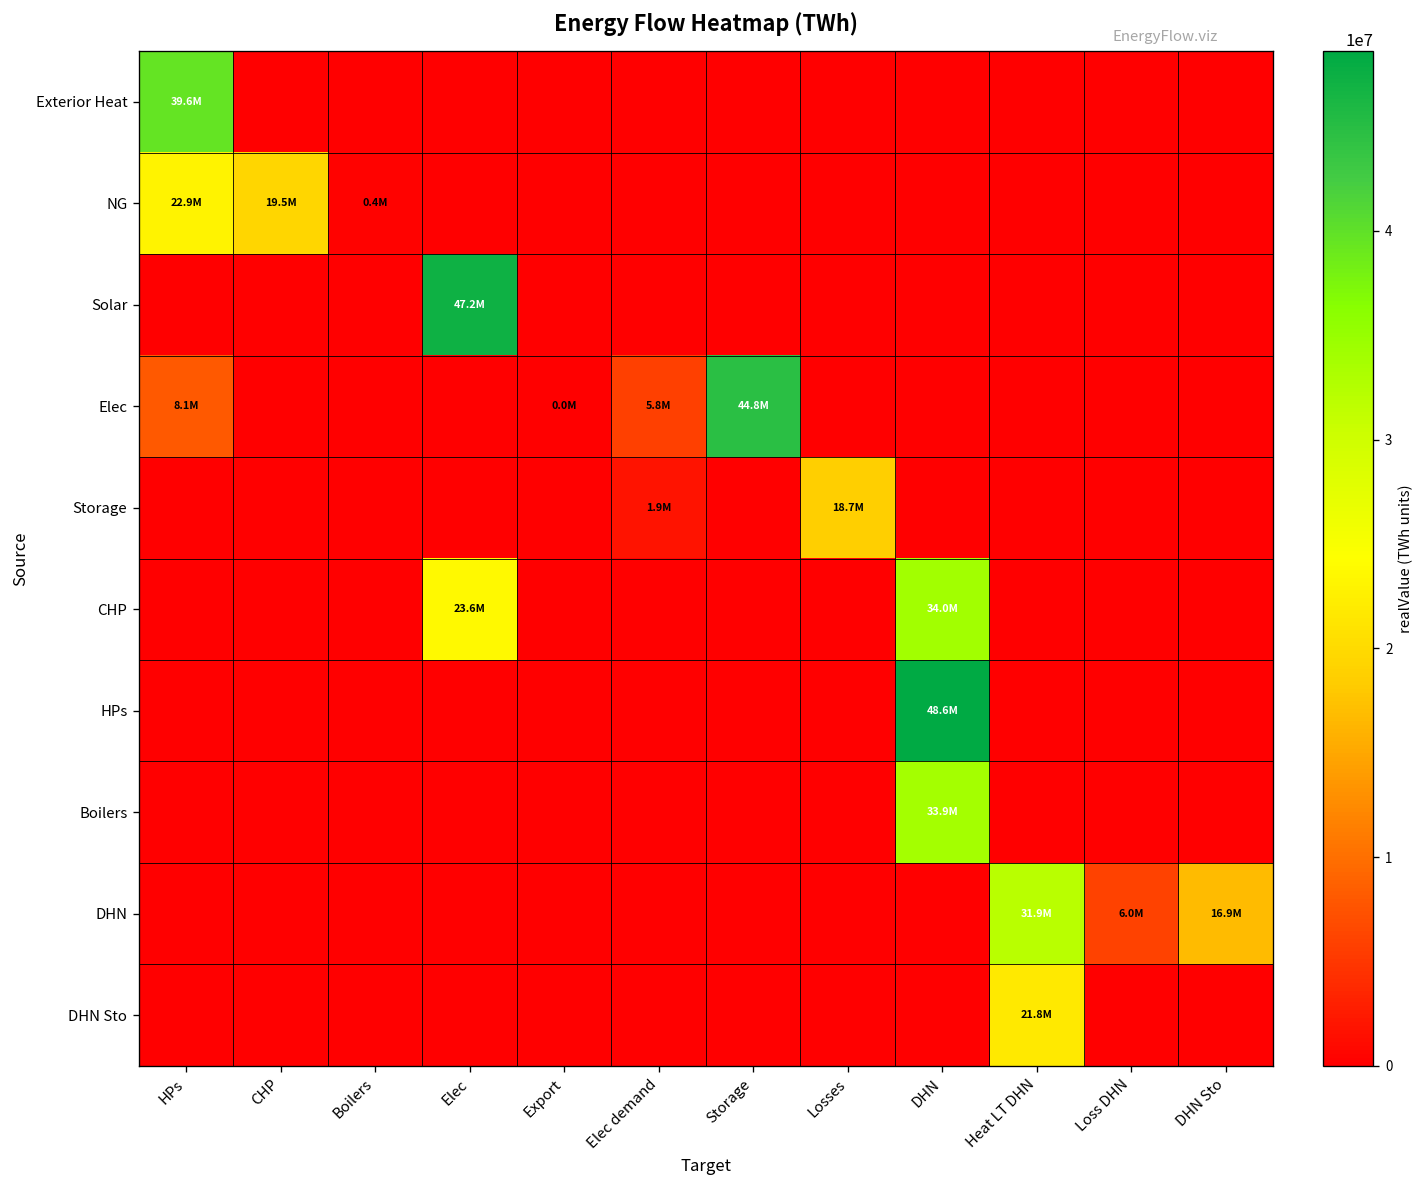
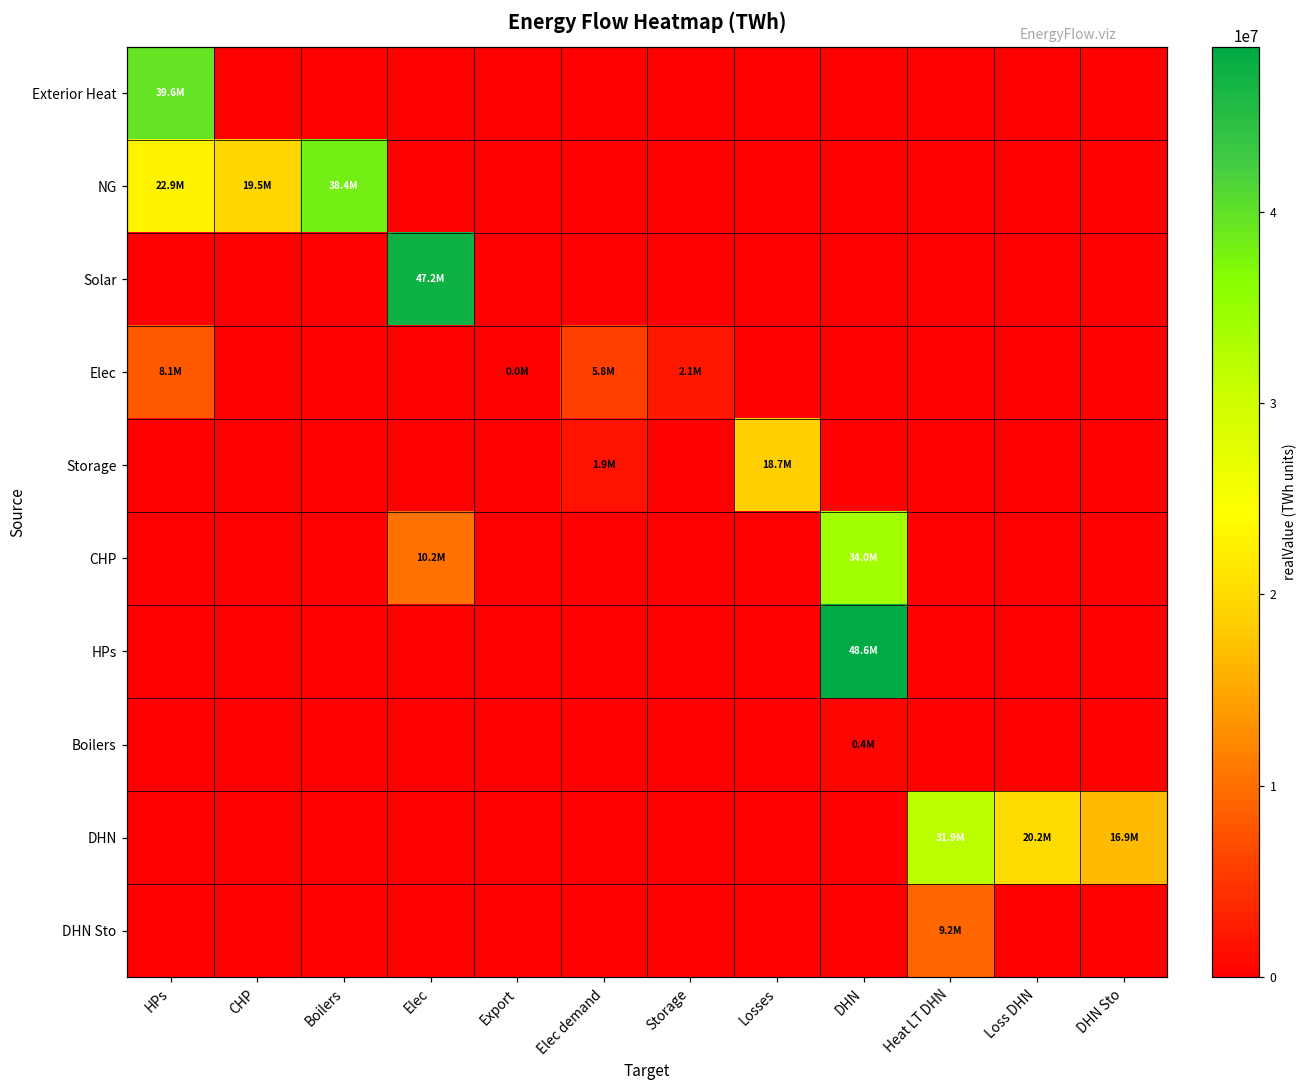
NG, Boilers: 0.4M -> 38.4M
Elec, Storage: 44.8M -> 2.1M
CHP, Elec: 23.6M -> 10.2M
Boilers, DHN: 33.9M -> 0.4M
DHN, Loss DHN: 6.0M -> 20.2M
DHN Sto, Heat LT DHN: 21.8M -> 9.2M
